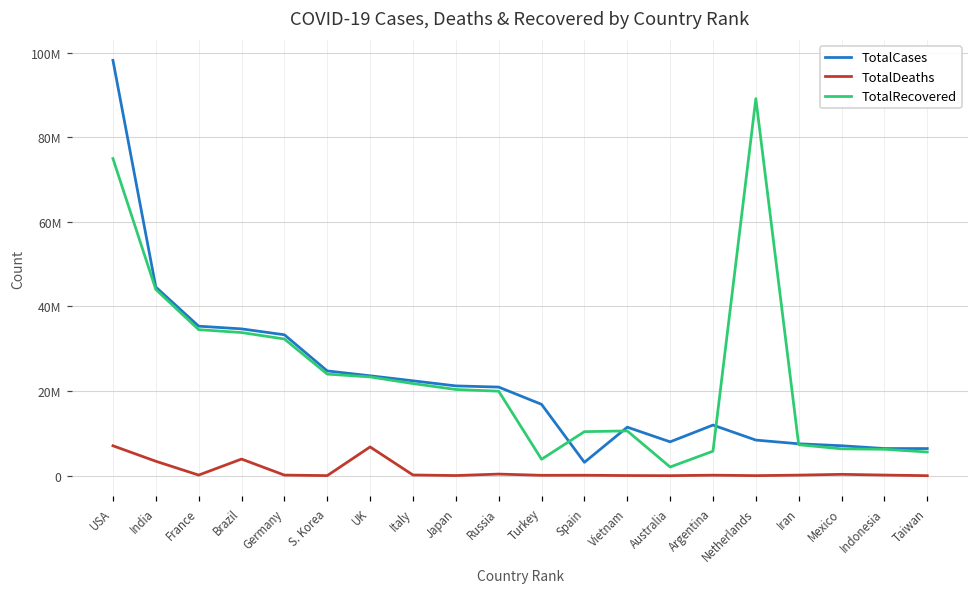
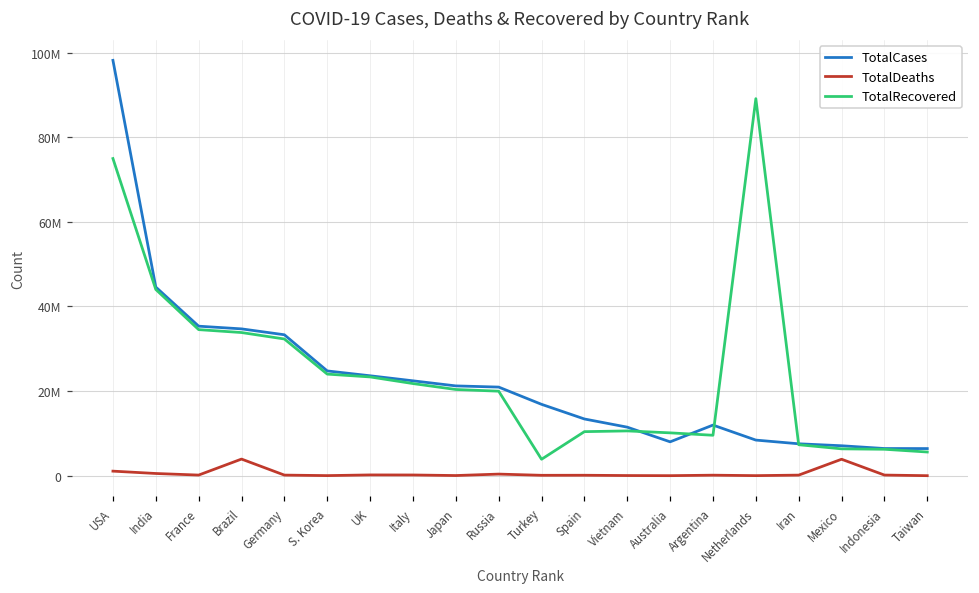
TotalDeaths, USA: 7000000 -> 1000000
TotalDeaths, India: 3000000 -> 1000000
TotalDeaths, UK: 7000000 -> 0
TotalCases, Spain: 3000000 -> 13000000
TotalRecovered, Australia: 2000000 -> 10000000
TotalRecovered, Argentina: 6000000 -> 10000000
TotalDeaths, Mexico: 0 -> 4000000
